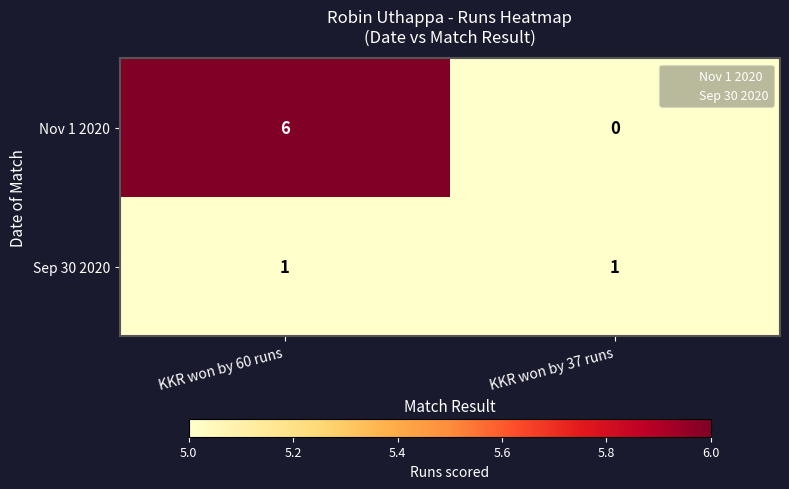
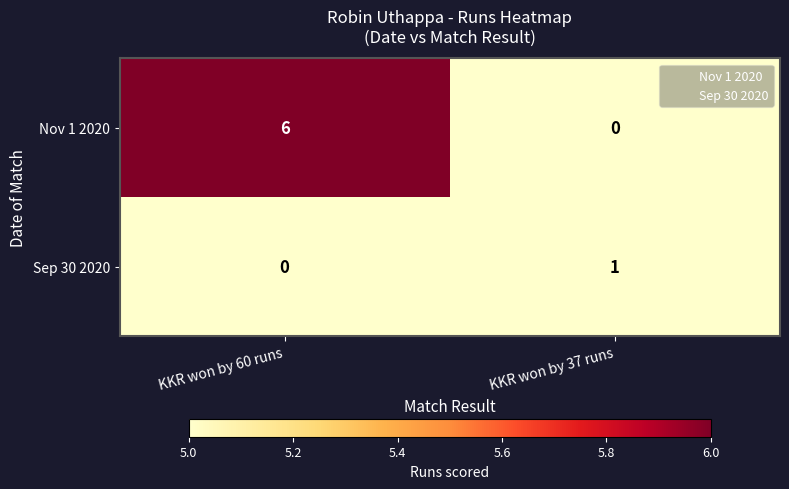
Sep 30 2020, KKR won by 60 runs: 1 -> 0
